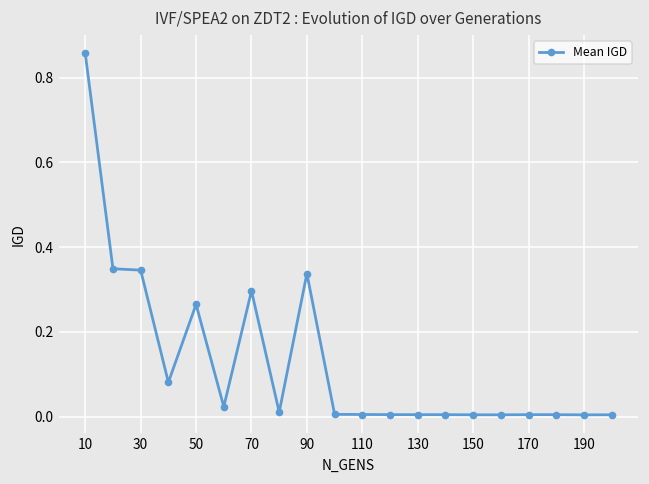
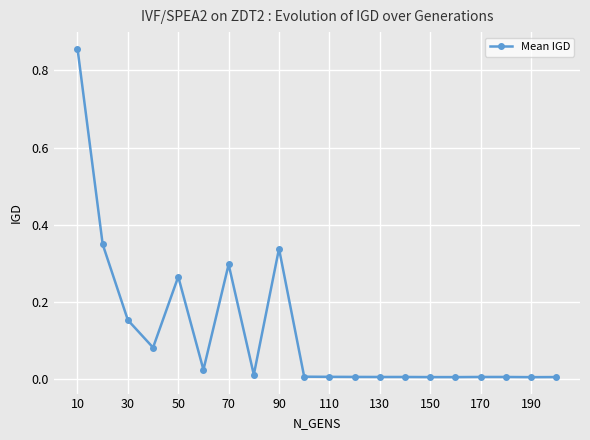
30: 0.35 -> 0.15
